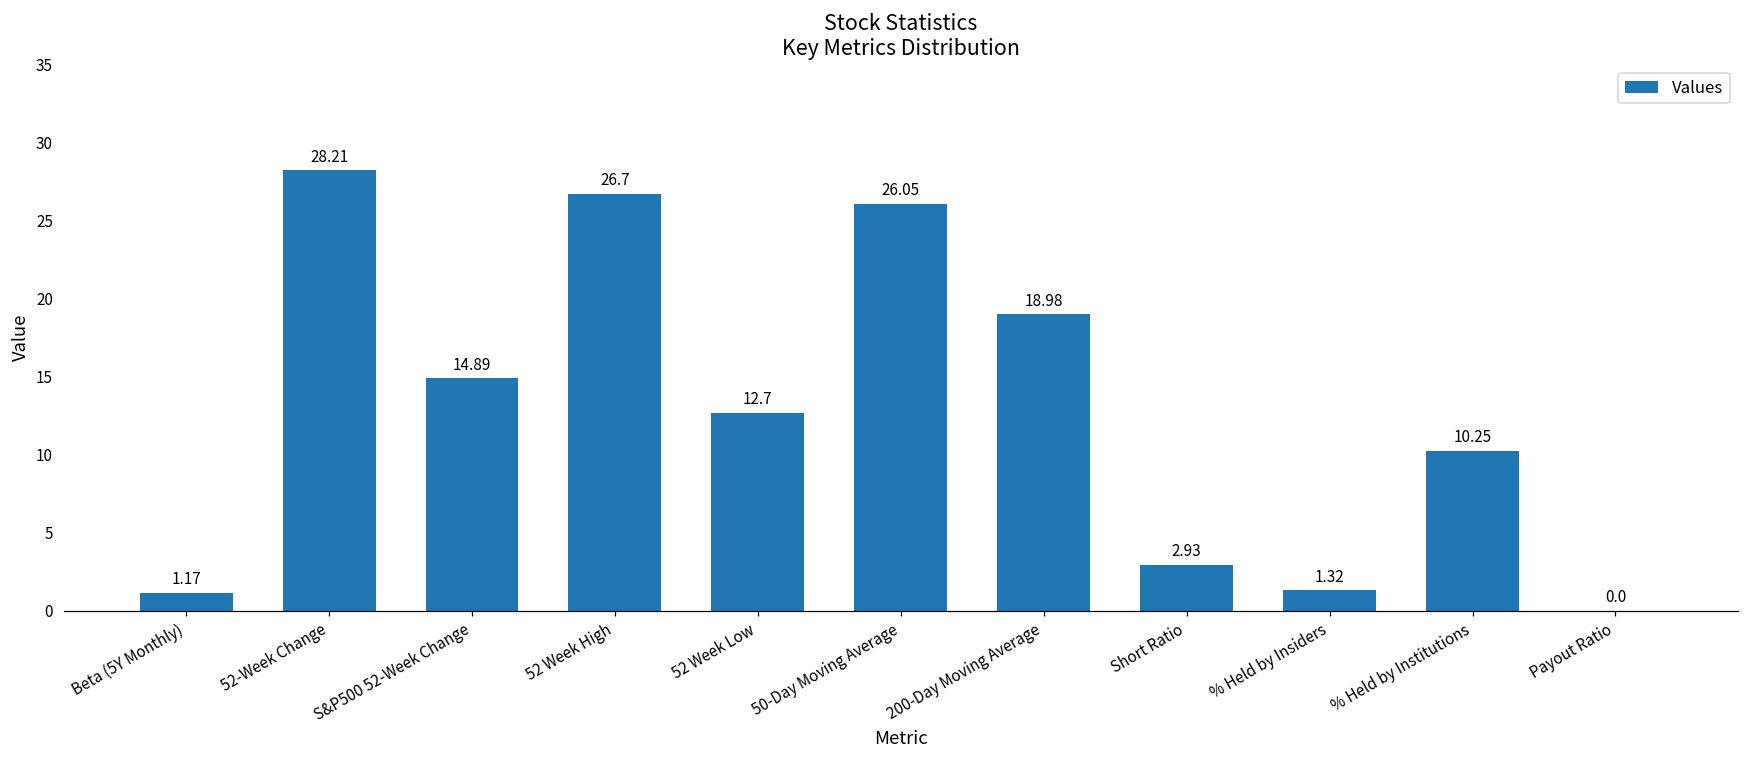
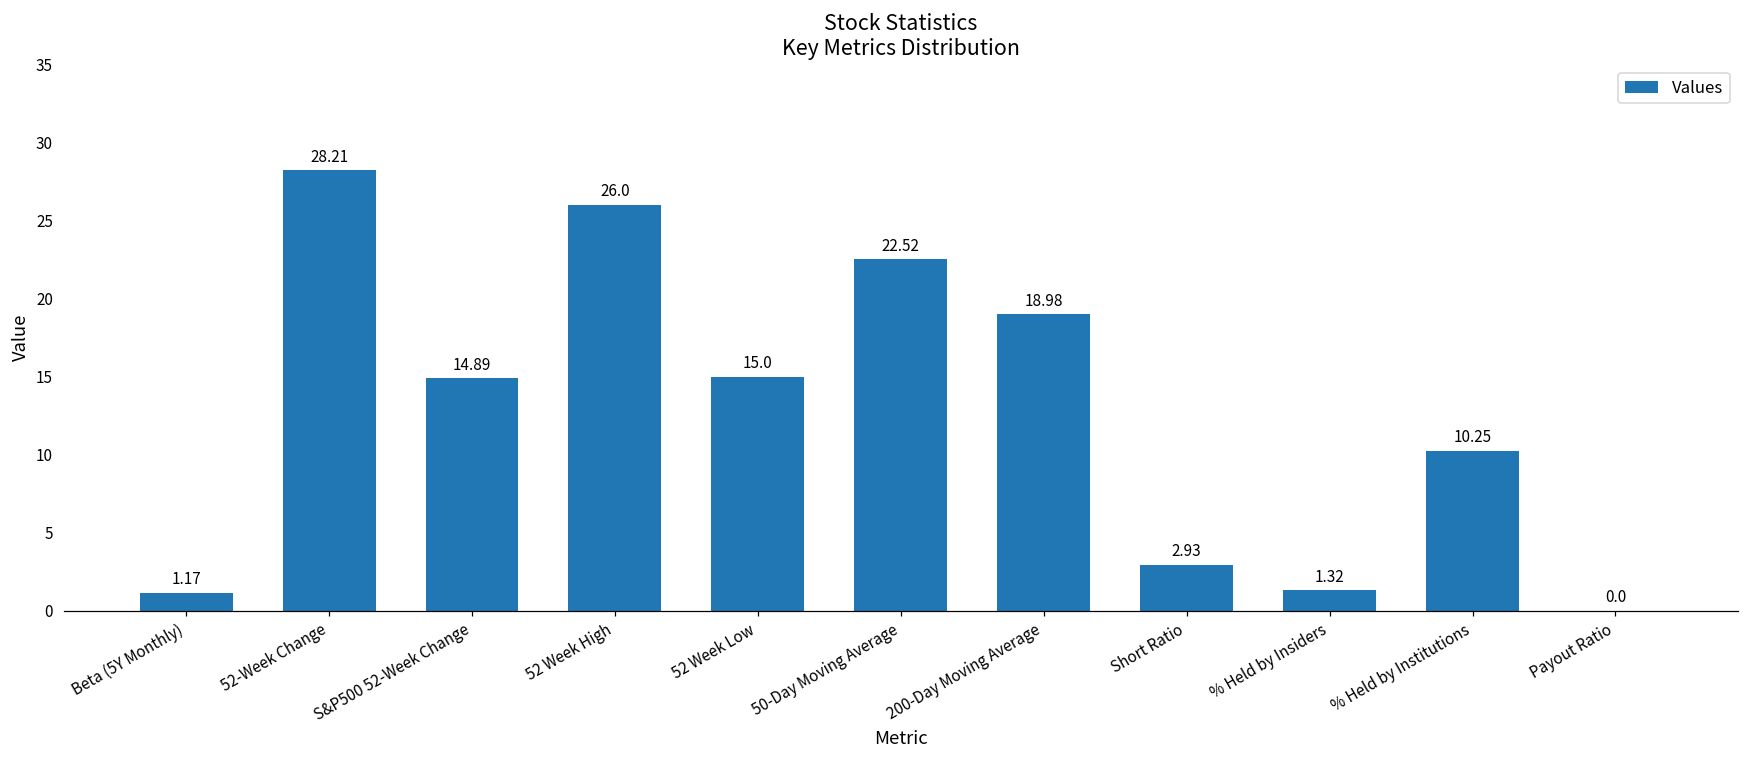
52 Week High: 26.7 -> 26.0
52 Week Low: 12.7 -> 15.0
50-Day Moving Average: 26.05 -> 22.52
